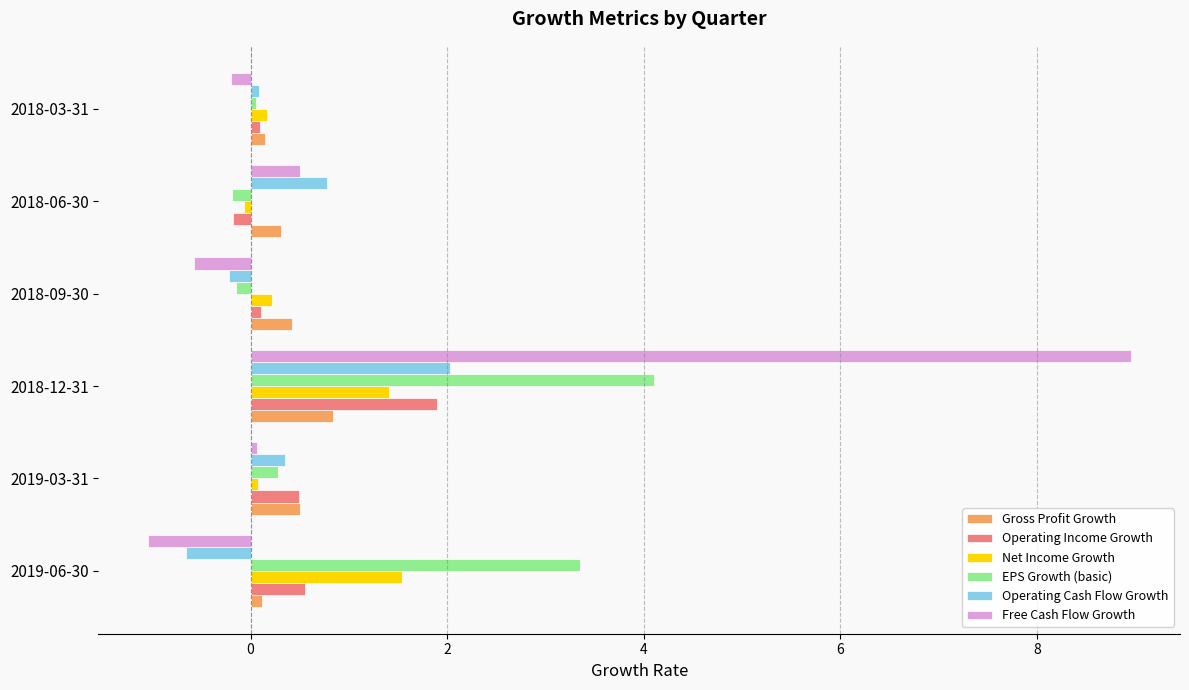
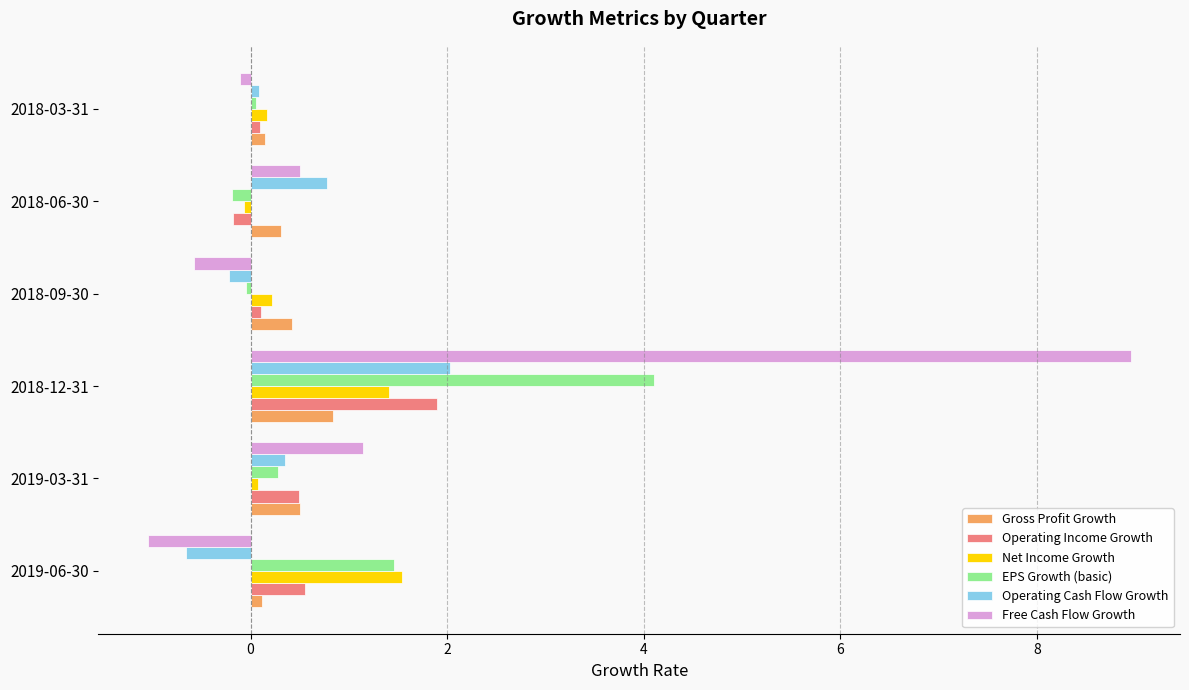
Free Cash Flow Growth, 2018-03-31: -0.2 -> -0.1
EPS Growth (basic), 2018-09-30: -0.1 -> 0.0
Free Cash Flow Growth, 2019-03-31: 0.1 -> 1.1
EPS Growth (basic), 2019-06-30: 3.3 -> 1.5
